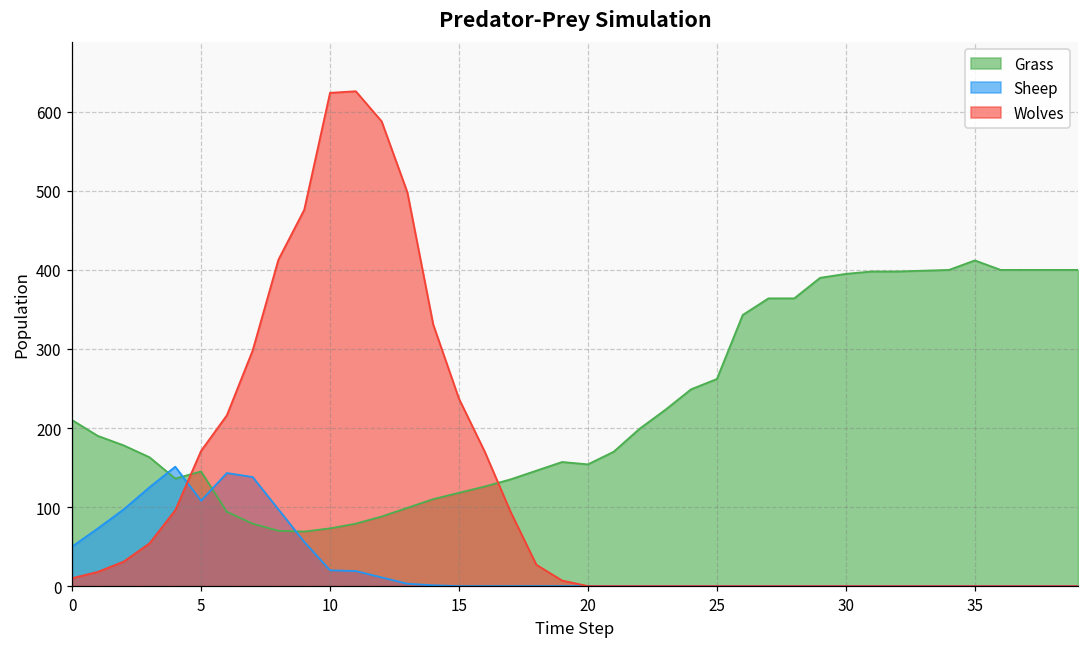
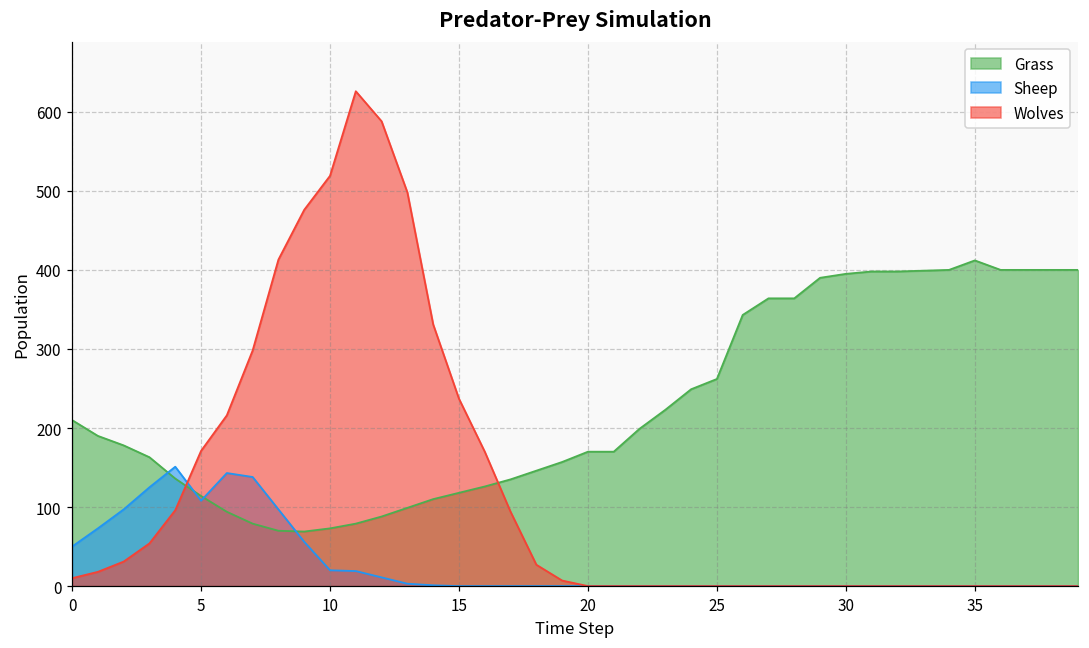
Grass, 5: 150 -> 110
Wolves, 10: 620 -> 520
Grass, 20: 150 -> 170
